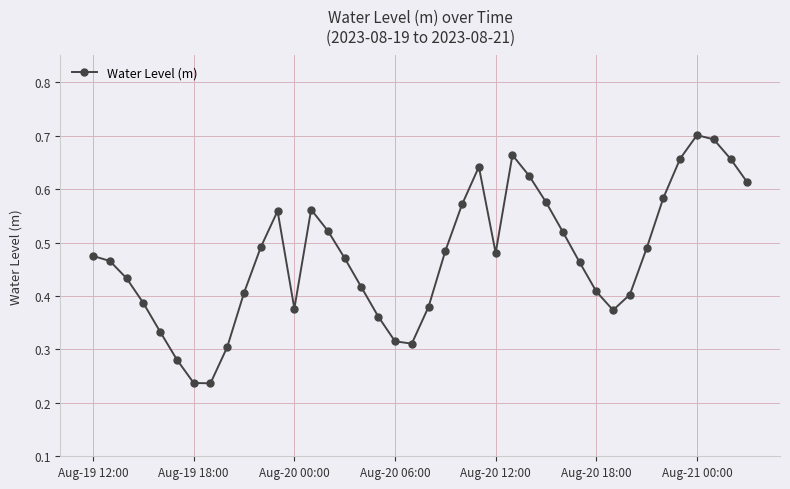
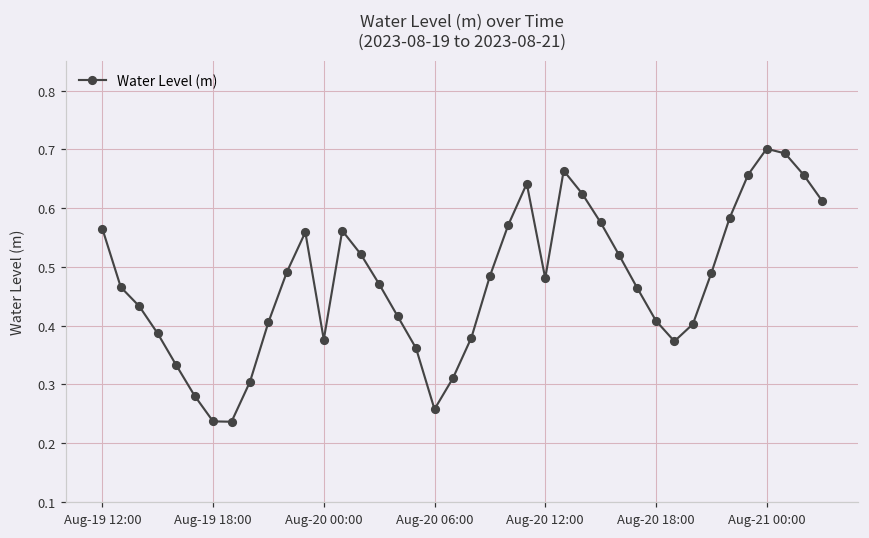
Aug-19 12:00: 0.47 -> 0.56
Aug-20 06:00: 0.32 -> 0.26
